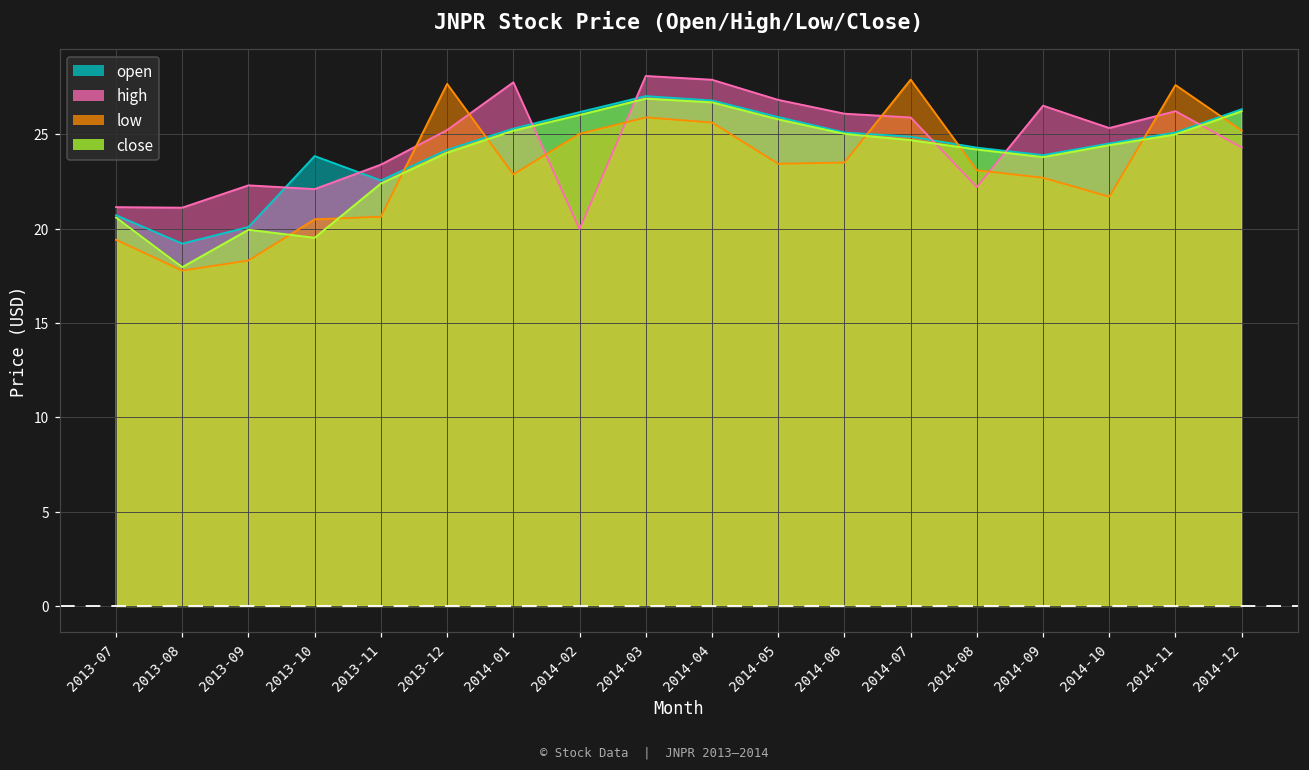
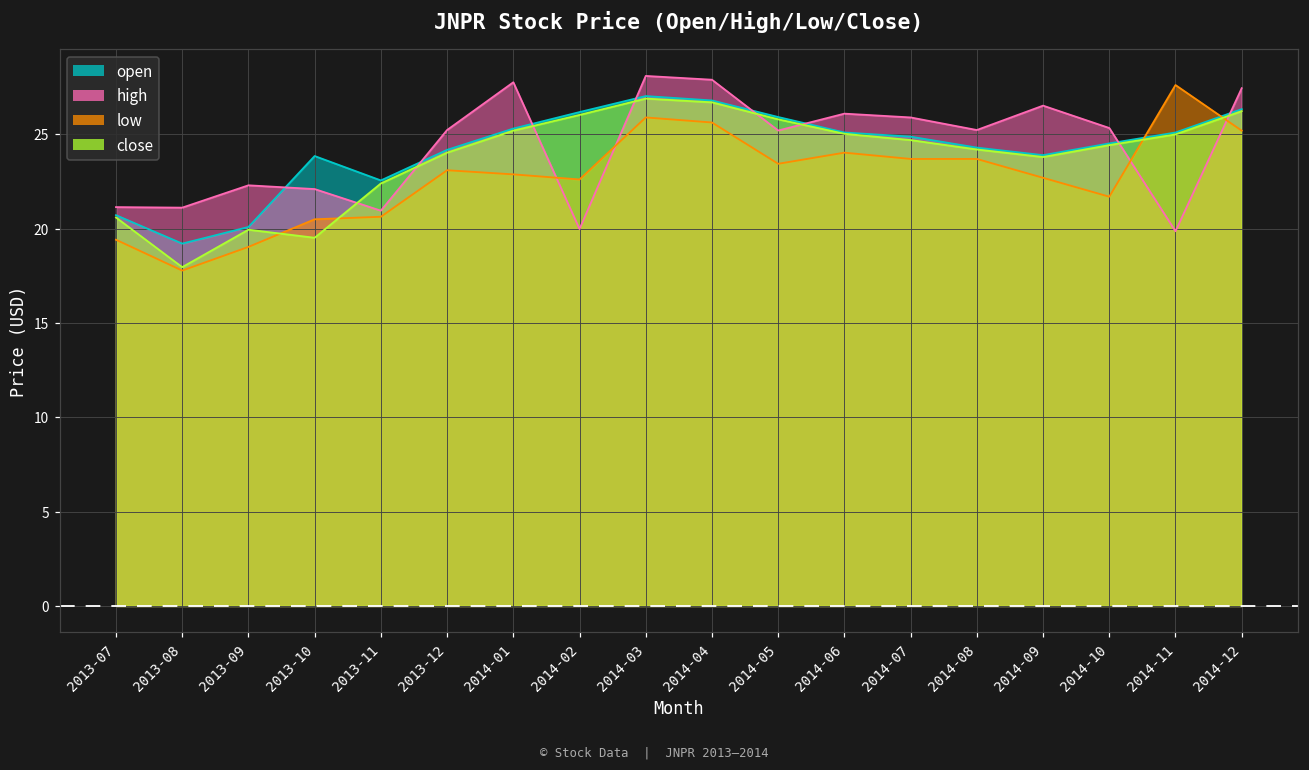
low, 2013-09: 18.3 -> 19.0
high, 2013-11: 23.4 -> 21.0
low, 2013-12: 27.7 -> 23.1
low, 2014-02: 25.0 -> 22.6
high, 2014-05: 26.8 -> 25.2
low, 2014-06: 23.5 -> 24.0
low, 2014-07: 27.9 -> 23.7
high, 2014-08: 22.2 -> 25.2
low, 2014-08: 23.1 -> 23.7
high, 2014-11: 26.2 -> 19.9
high, 2014-12: 24.3 -> 27.5
